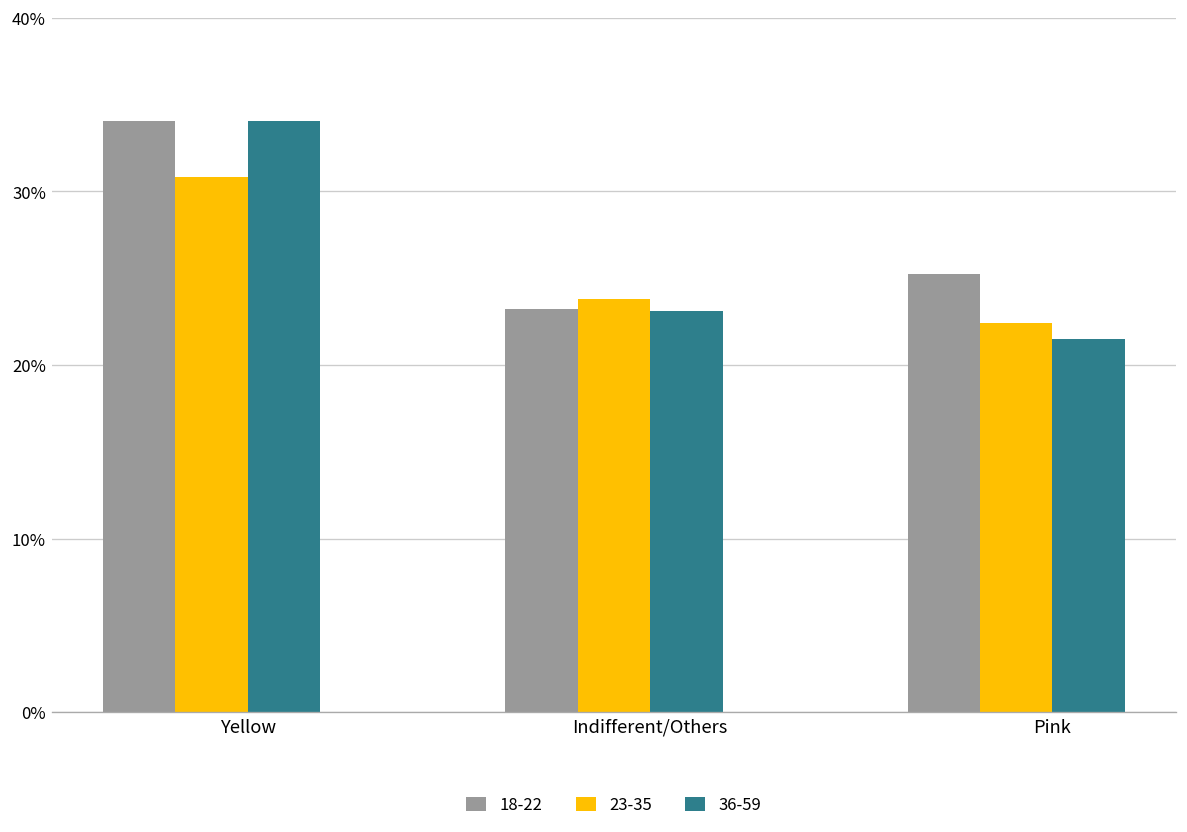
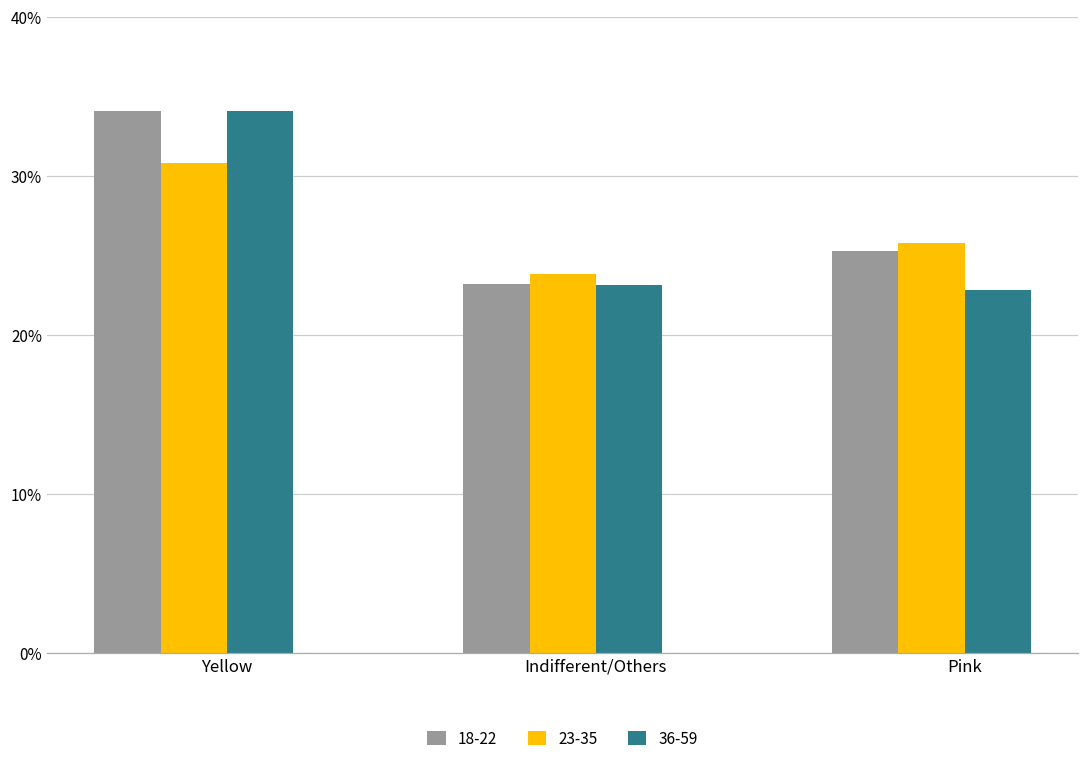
23-35, Pink: 22.4% -> 25.8%
36-59, Pink: 21.5% -> 22.8%
